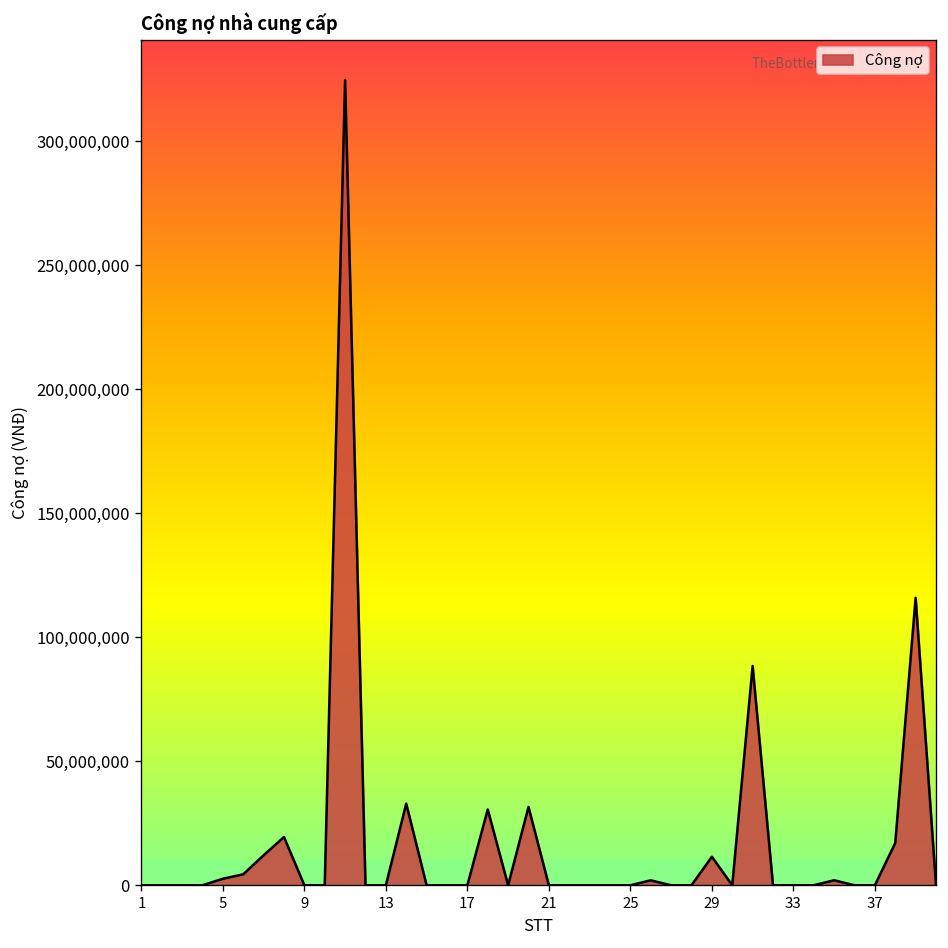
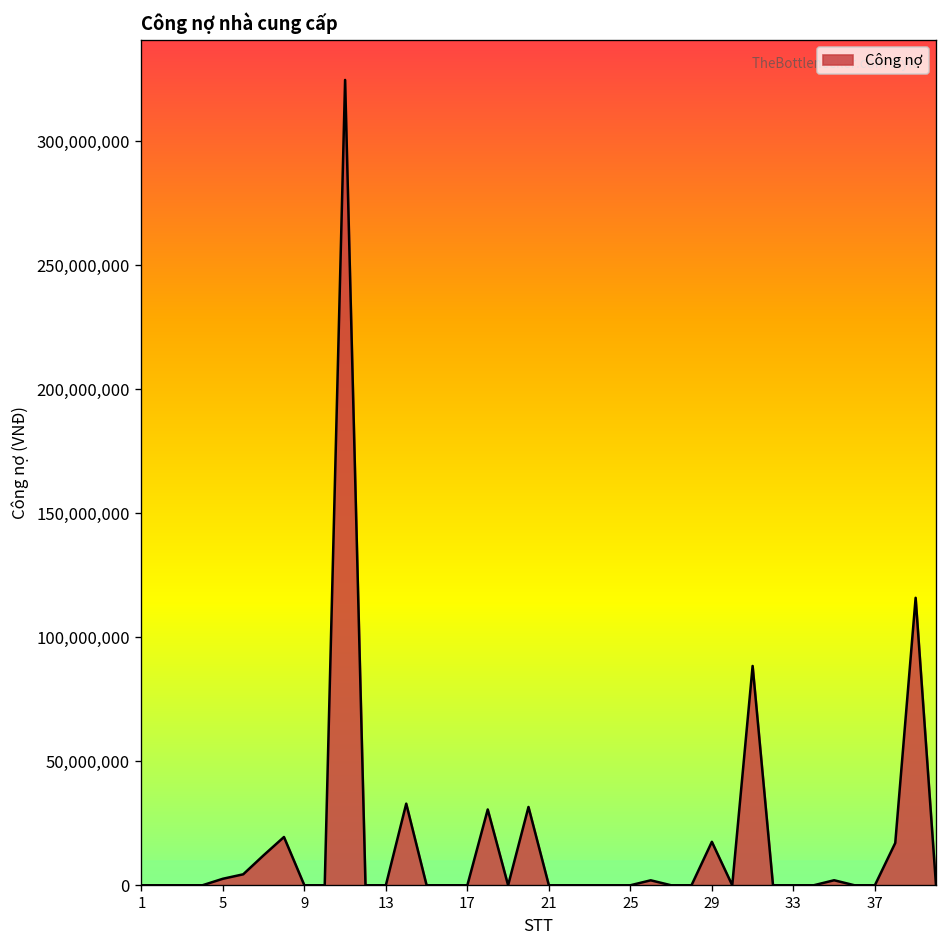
29: 11,000,000 -> 18,000,000
